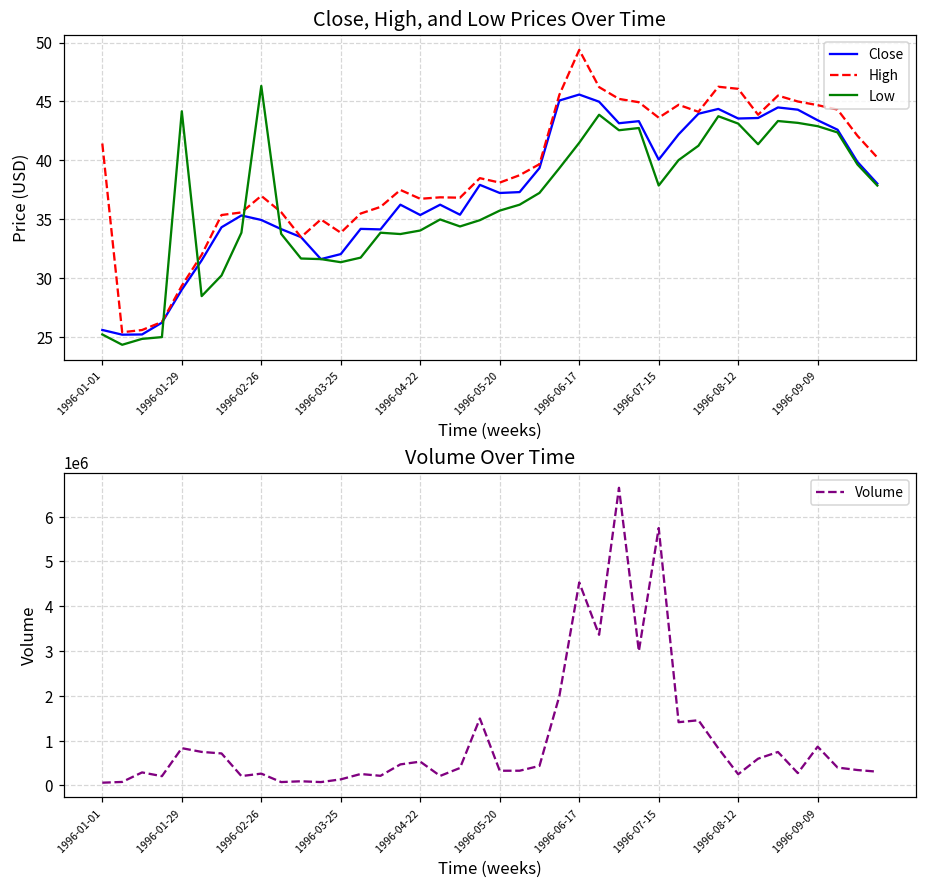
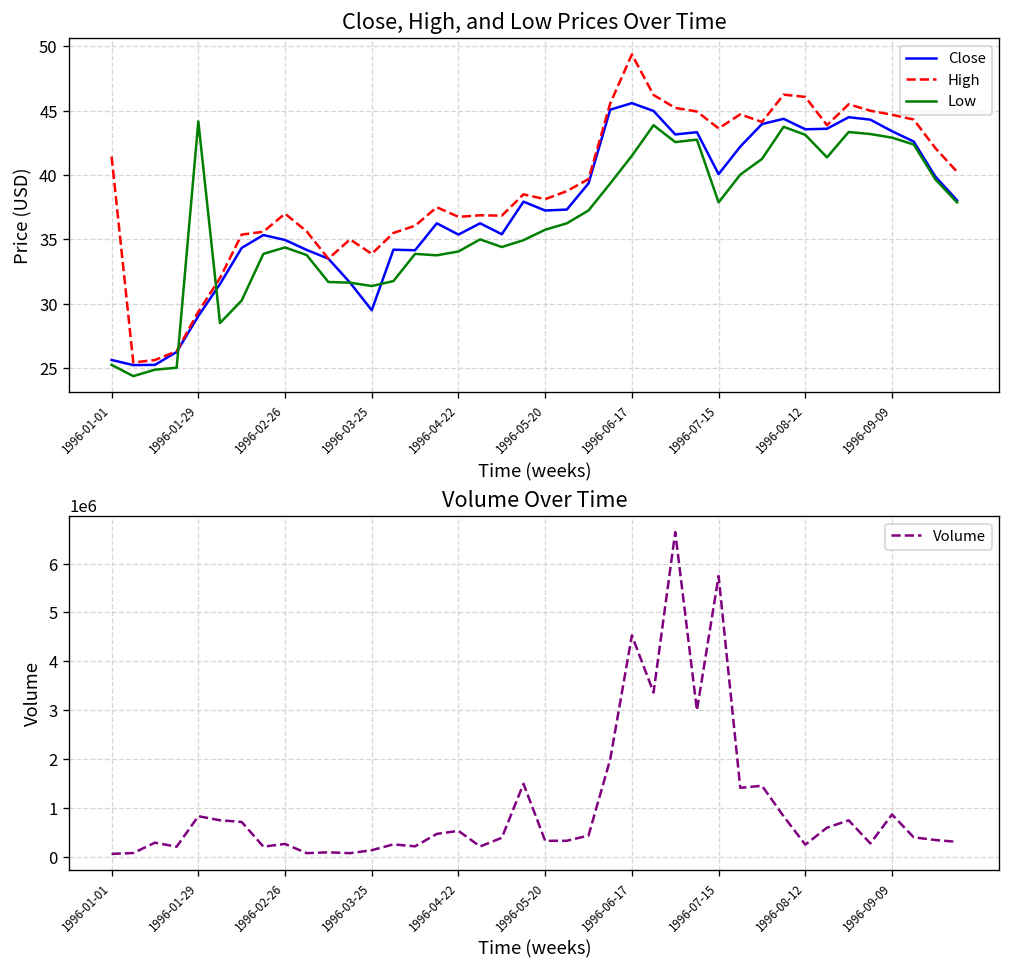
Close, High, and Low Prices Over Time, Low, 1996-02-26: 46.3 -> 34.4
Close, High, and Low Prices Over Time, Close, 1996-03-25: 32.1 -> 29.5
